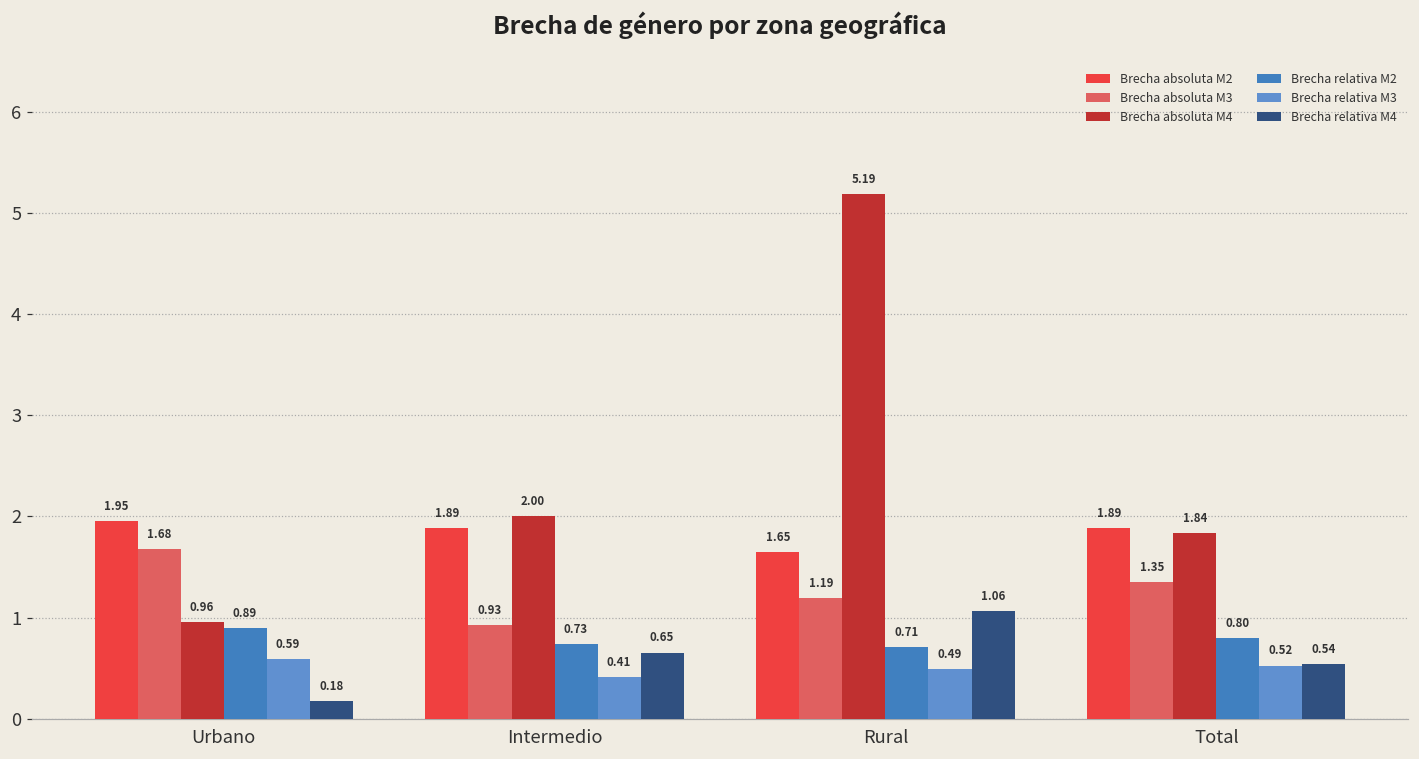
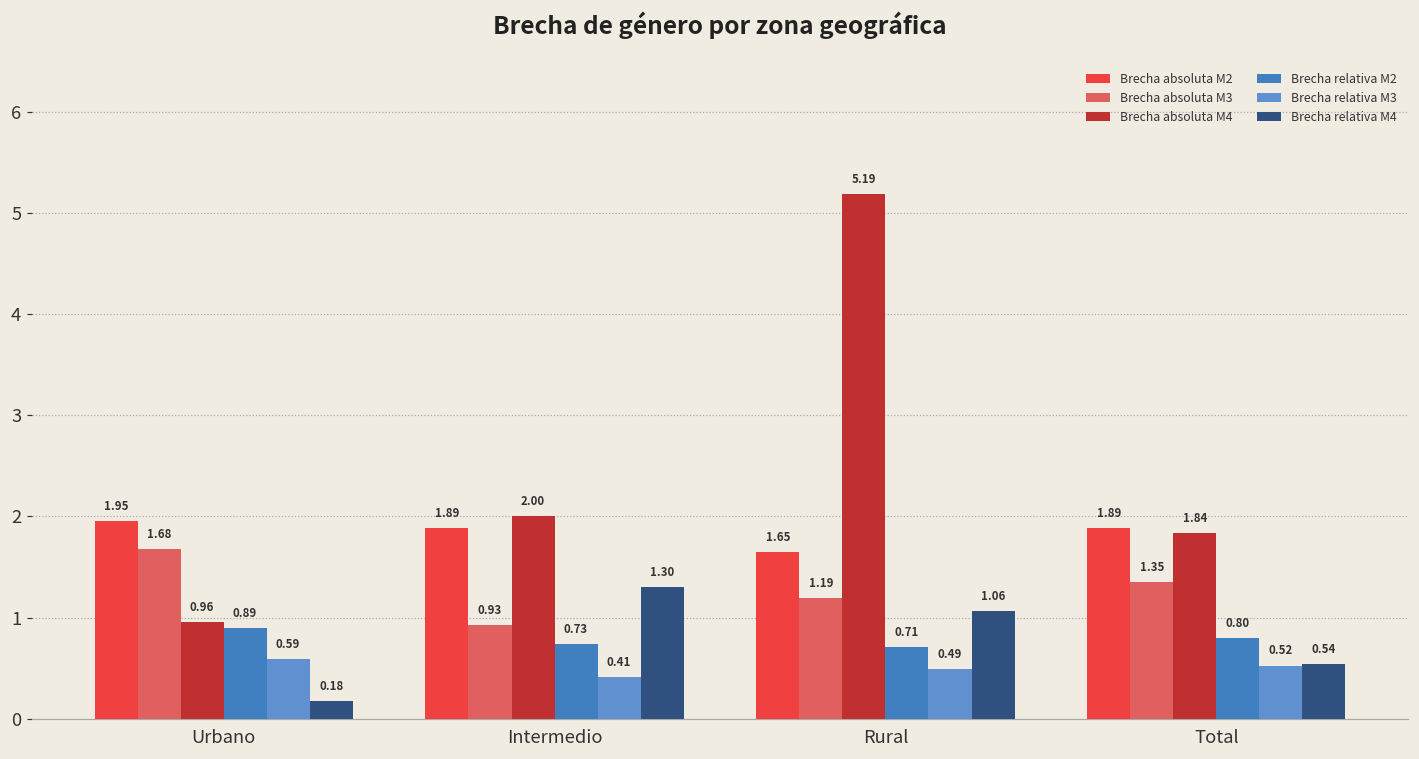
Brecha relativa M4, Intermedio: 0.65 -> 1.30
